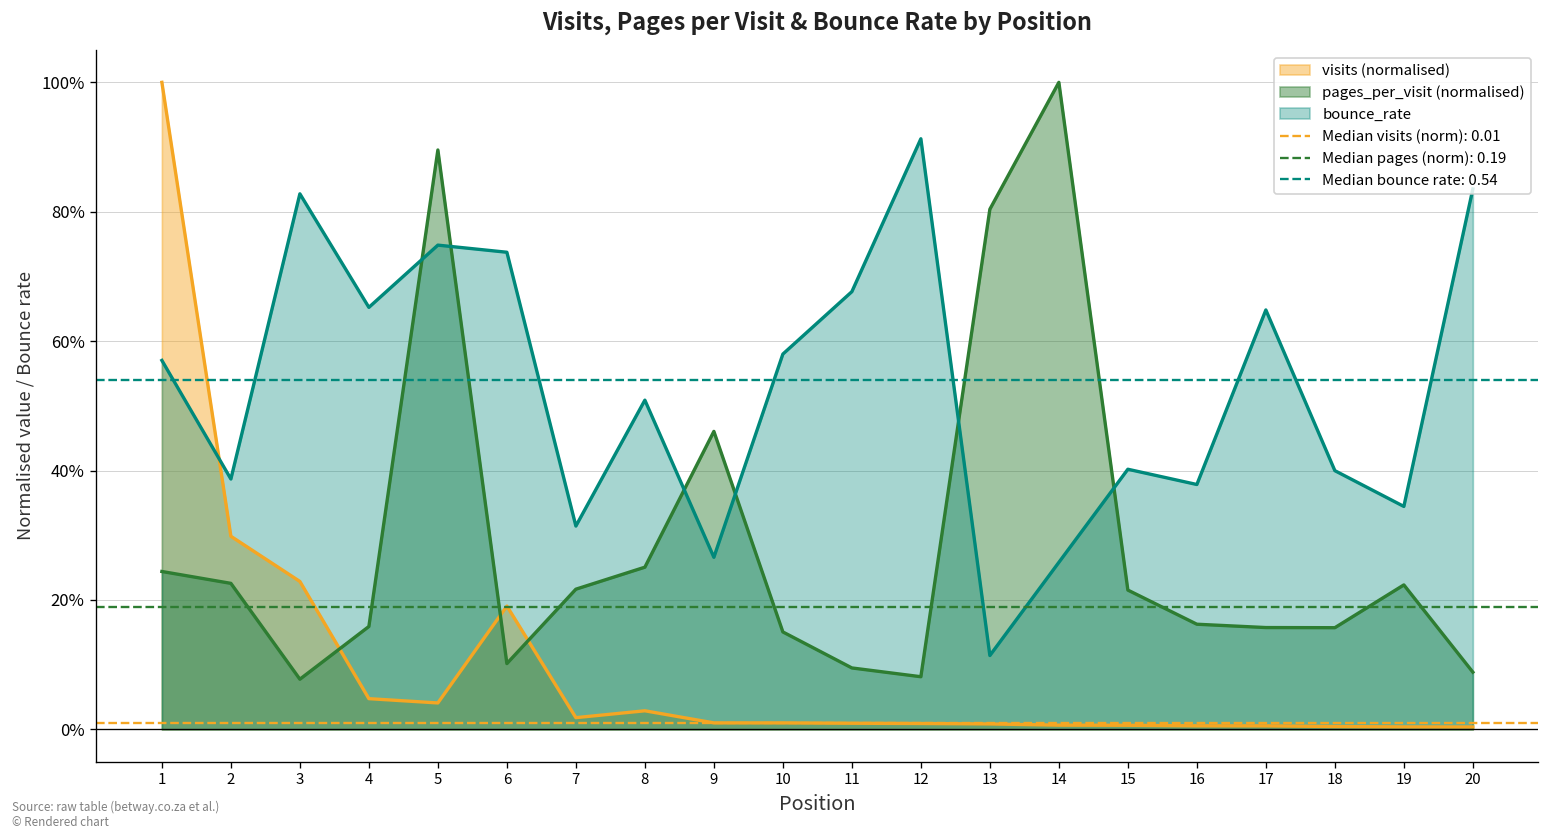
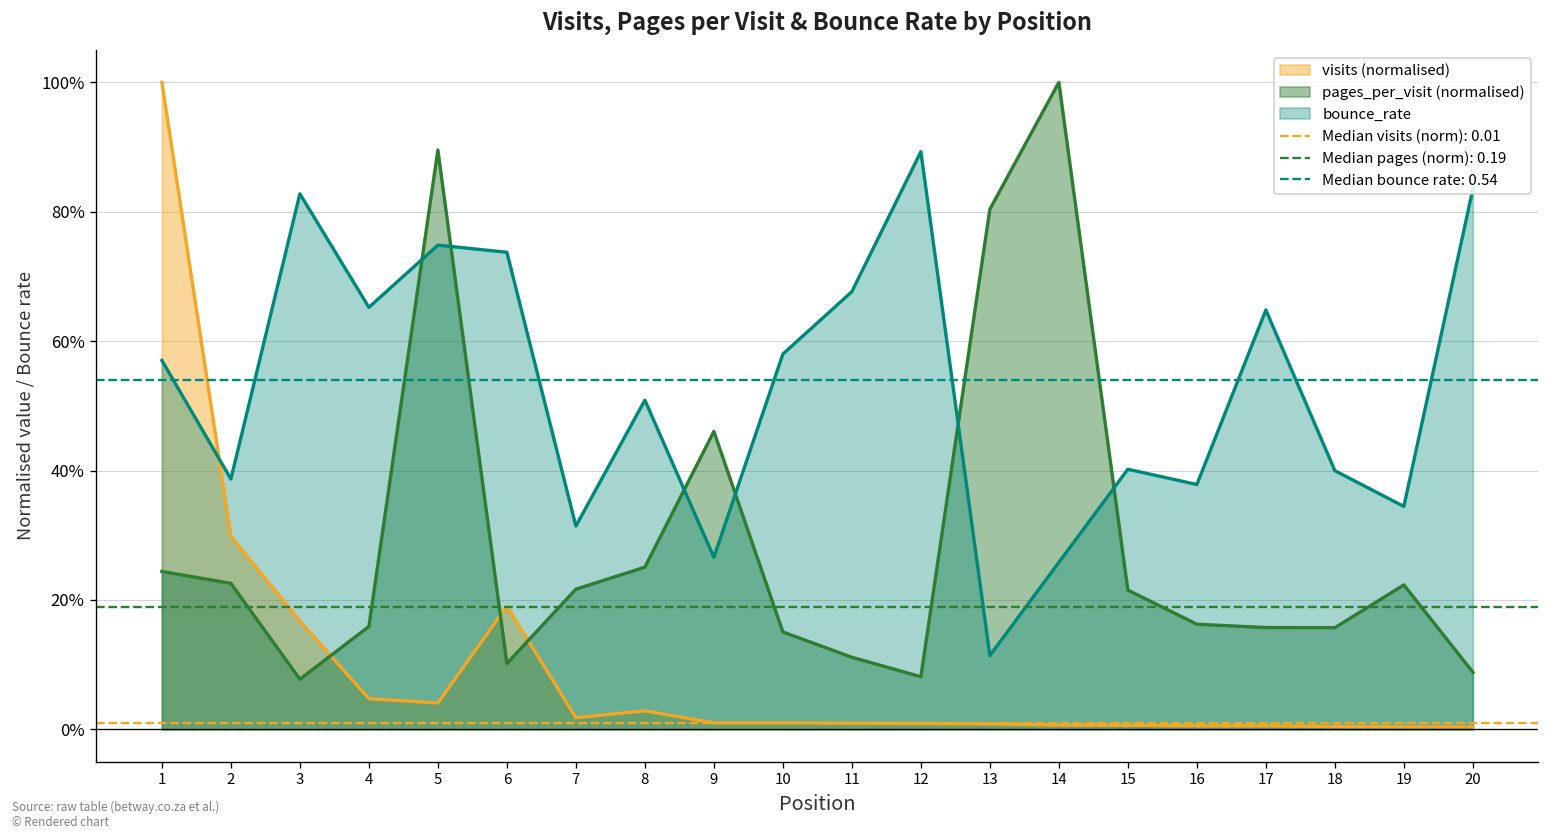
visits (normalised), 3: 23% -> 17%
pages_per_visit (normalised), 11: 9% -> 11%
bounce_rate, 12: 91% -> 89%
